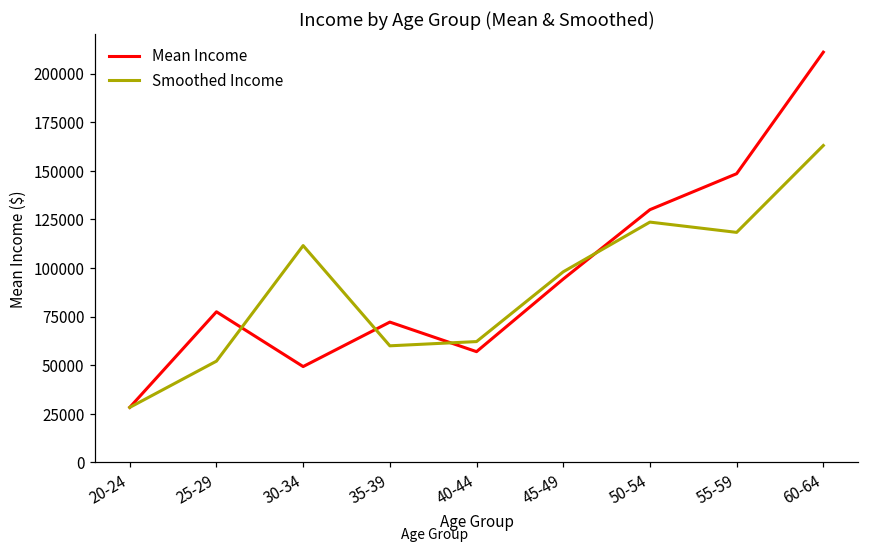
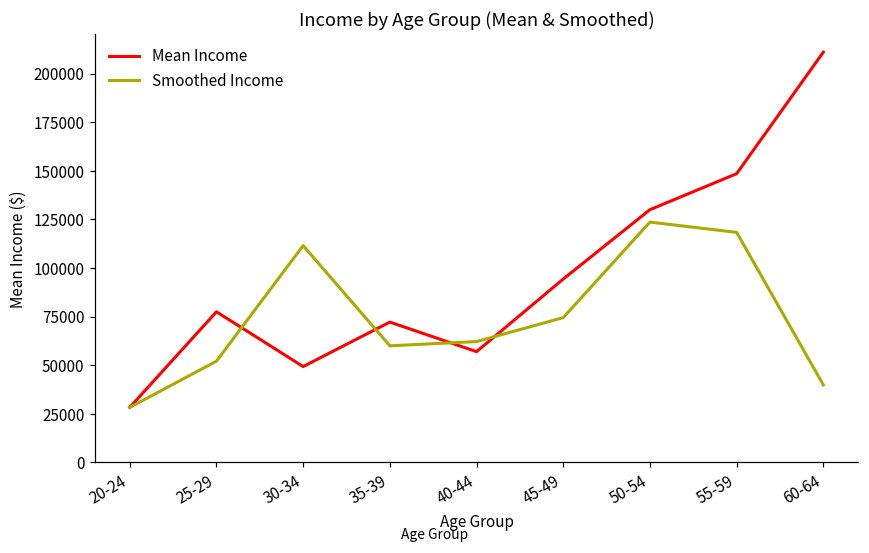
Smoothed Income, 45-49: 98000 -> 75000
Smoothed Income, 60-64: 163000 -> 40000
